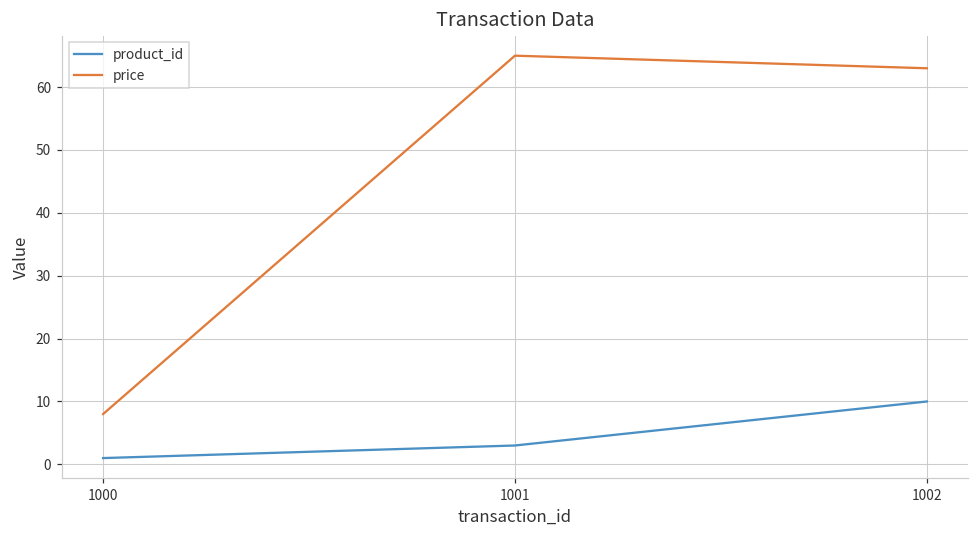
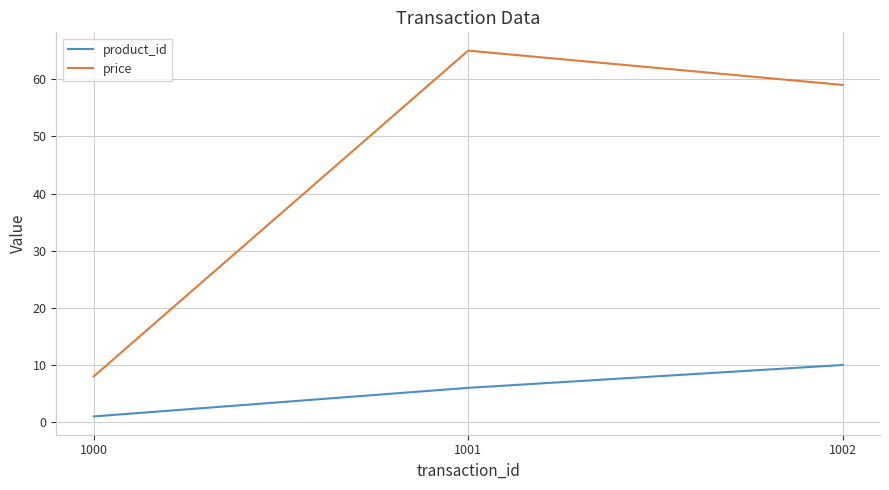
product_id, 1001: 3 -> 6
price, 1002: 63 -> 59
